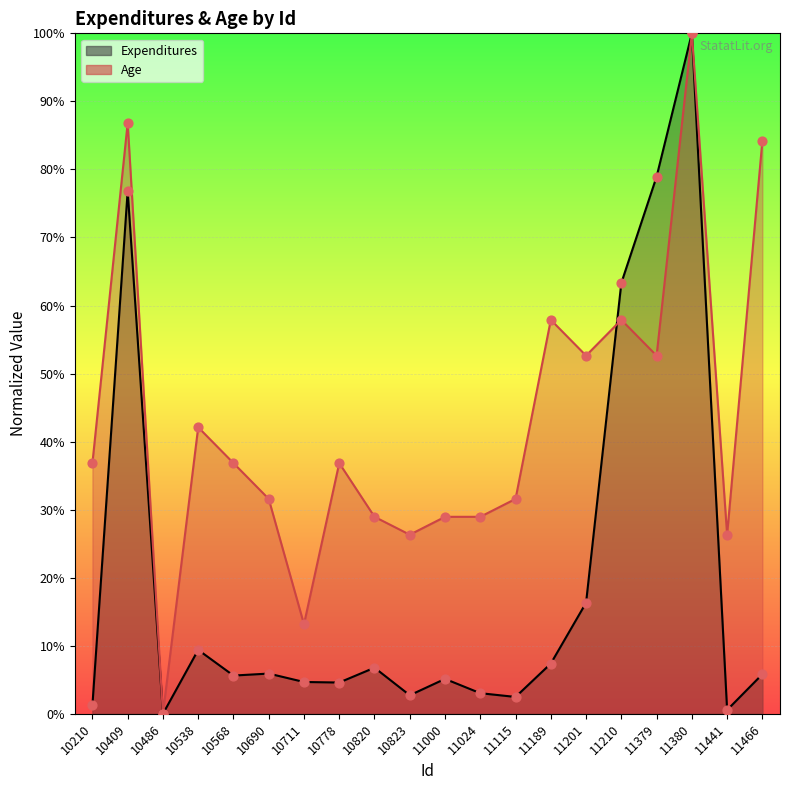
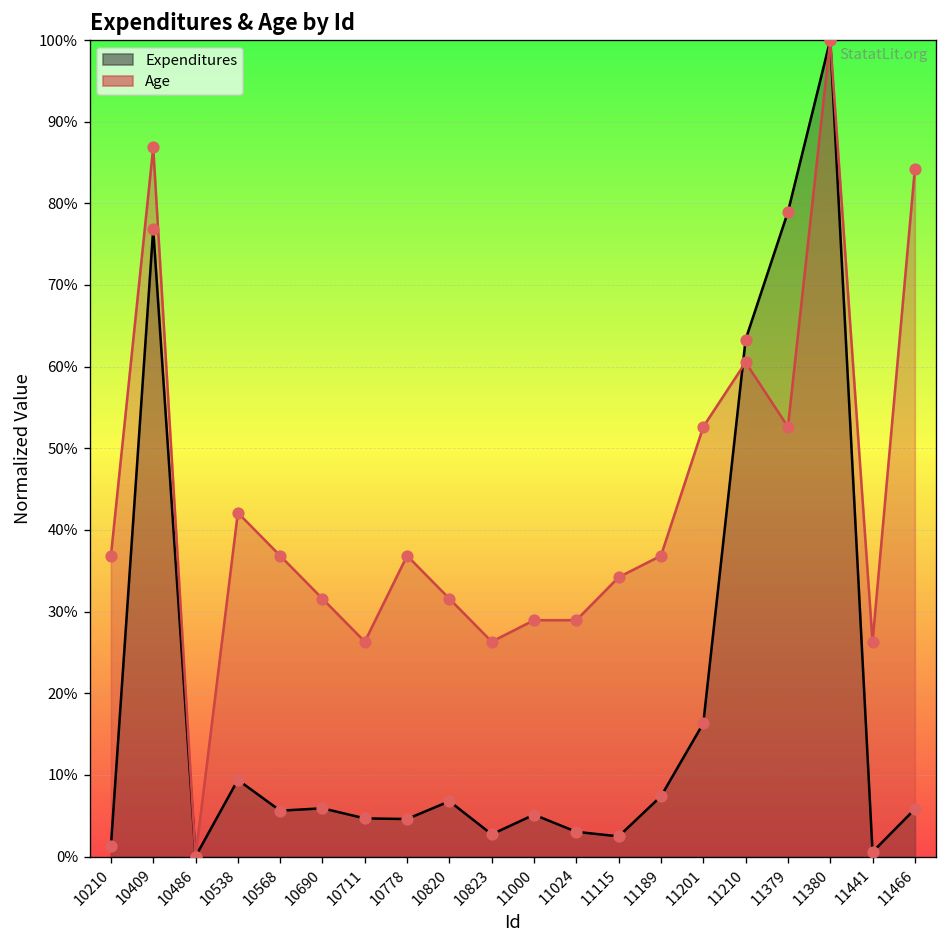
Age, 10711: 13% -> 26%
Age, 10820: 29% -> 32%
Age, 11115: 32% -> 34%
Age, 11189: 58% -> 37%
Age, 11210: 58% -> 61%
